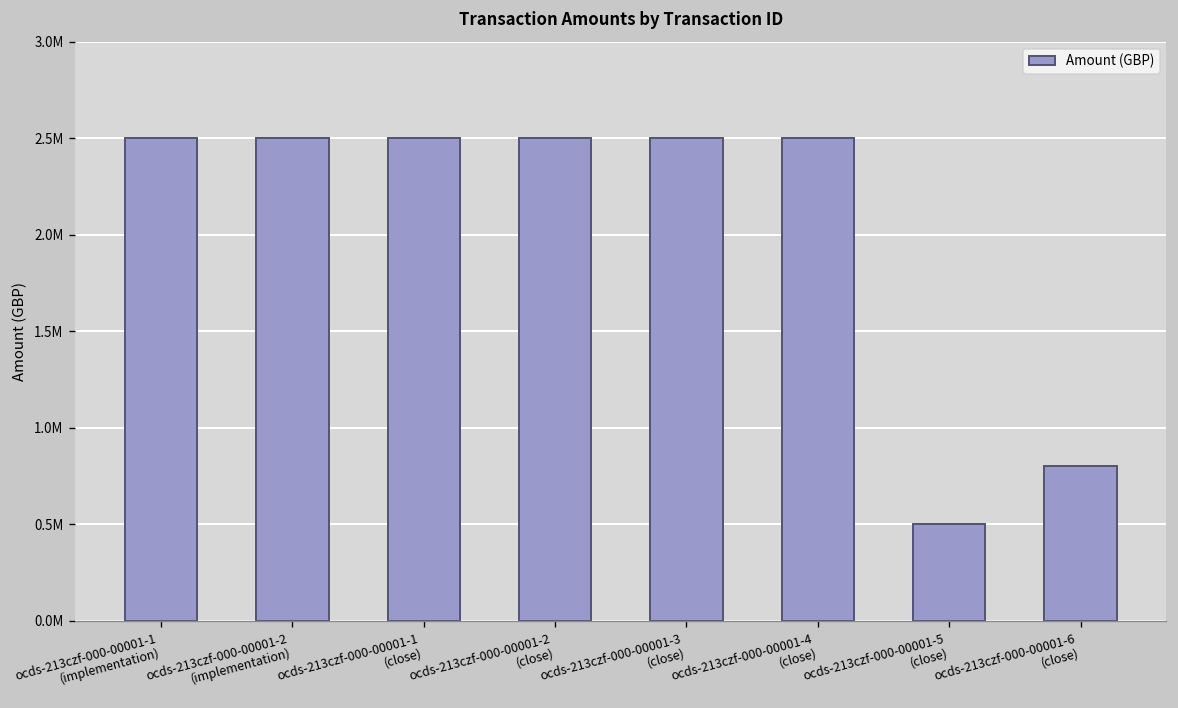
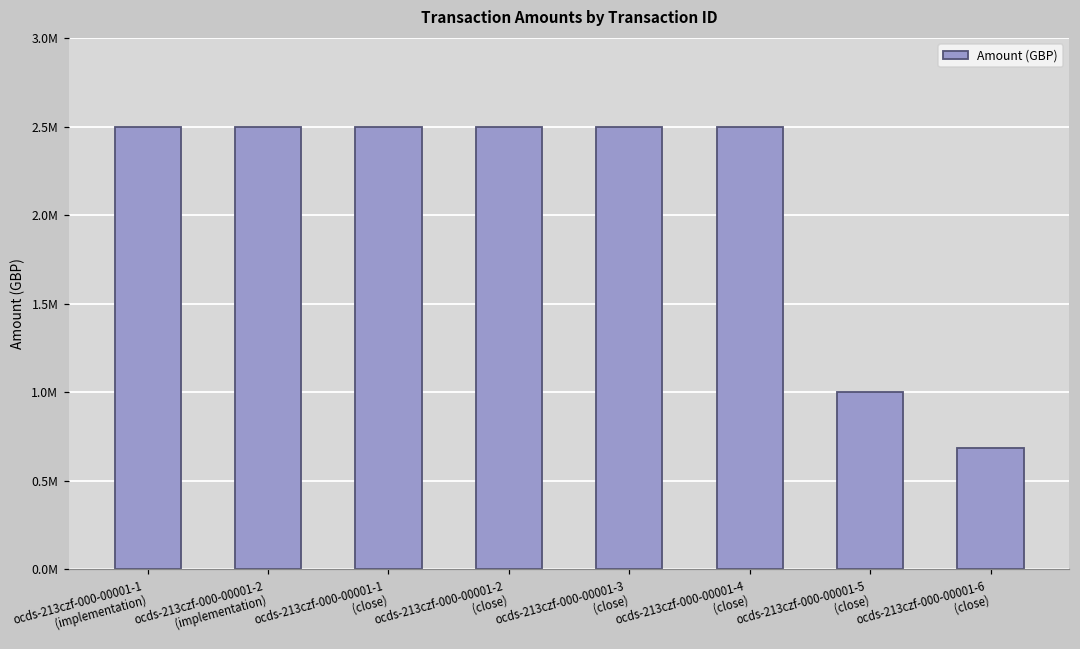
ocds-213czf-000-00001-5 (close): 500000 -> 1000000
ocds-213czf-000-00001-6 (close): 800000 -> 690000
